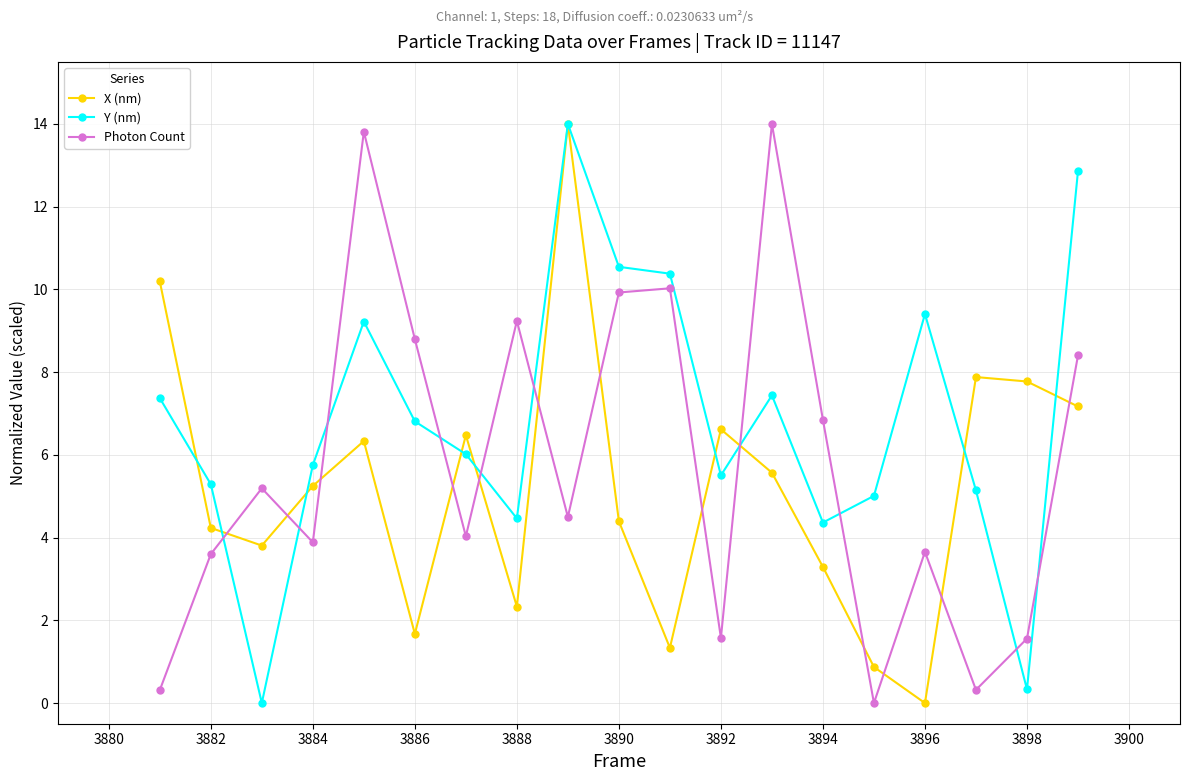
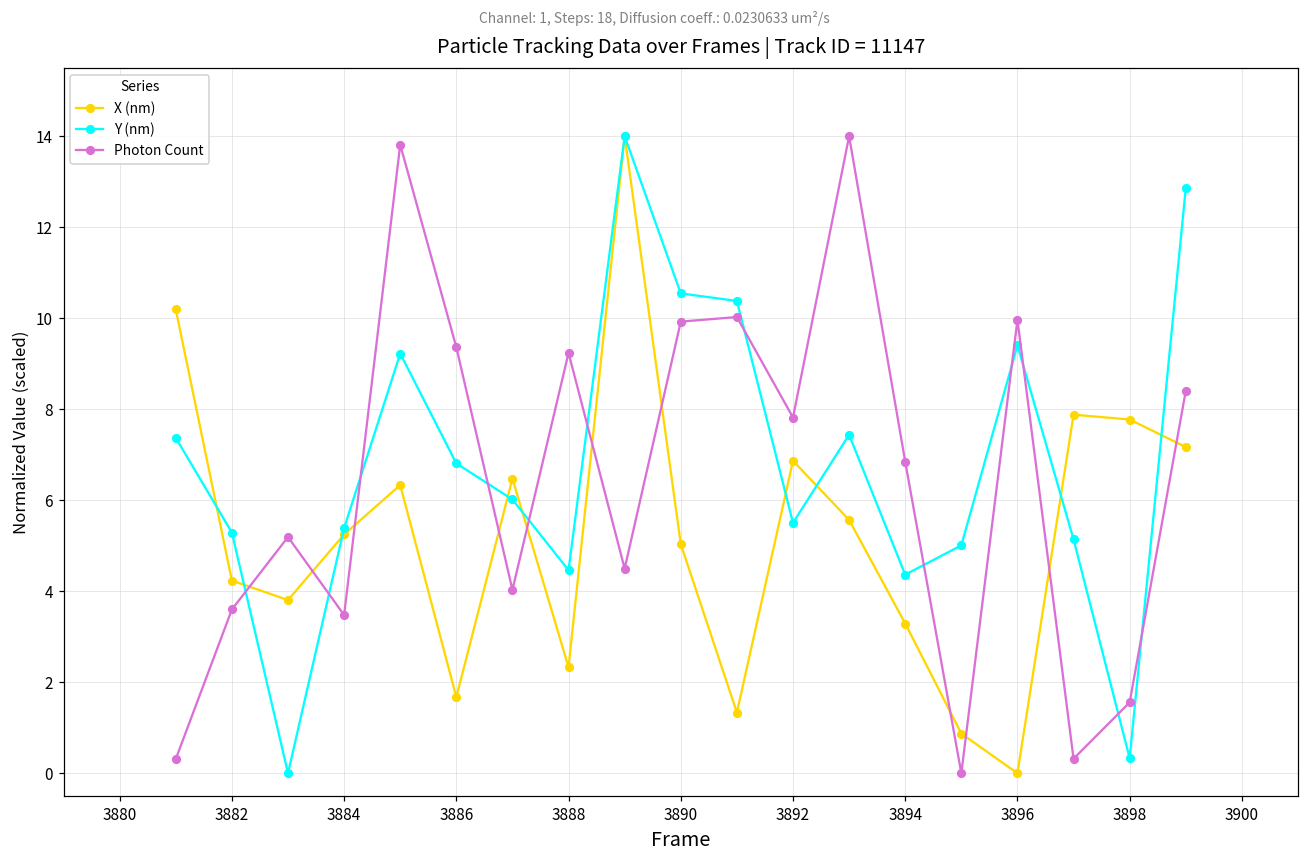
Y (nm), 3884: 5.8 -> 5.4
Photon Count, 3884: 3.9 -> 3.5
Photon Count, 3886: 8.8 -> 9.4
X (nm), 3890: 4.4 -> 5.0
X (nm), 3892: 6.6 -> 6.9
Photon Count, 3892: 1.6 -> 7.8
Photon Count, 3896: 3.7 -> 10.0
